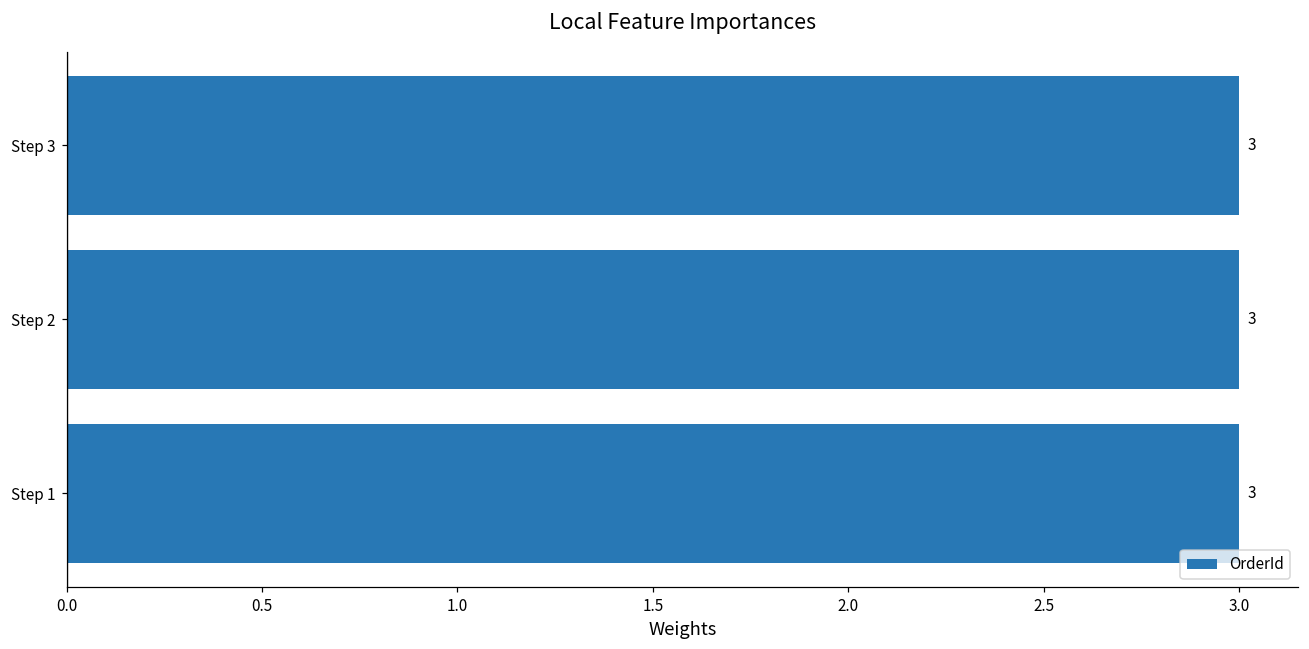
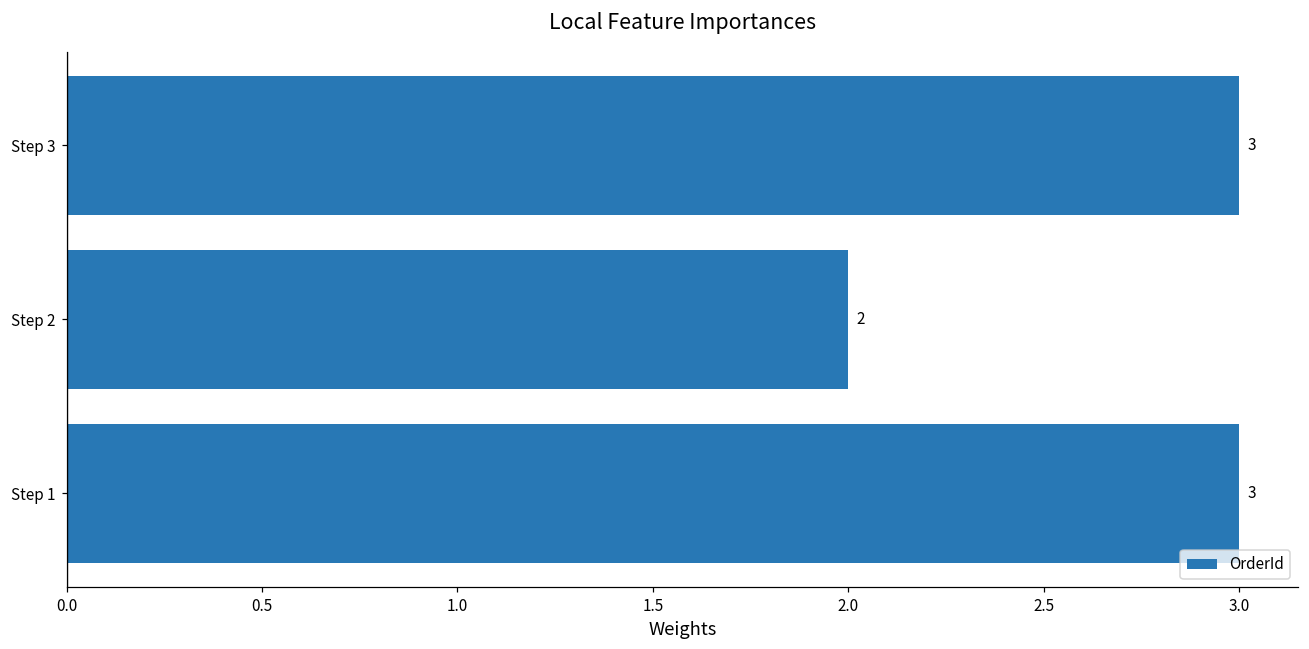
Step 2: 3 -> 2
